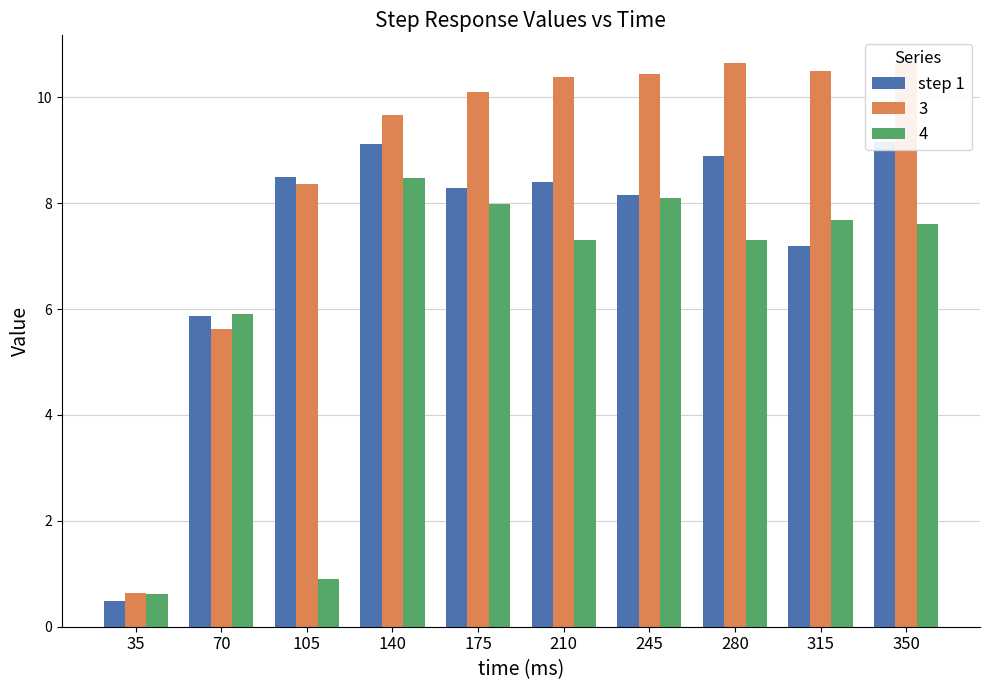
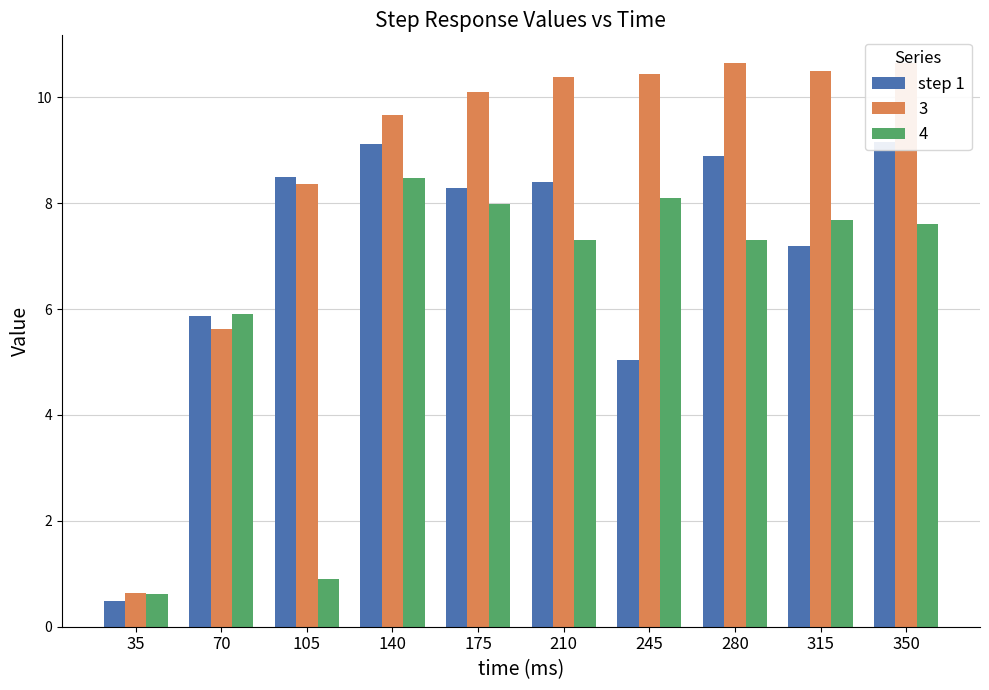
step 1, 245: 8.2 -> 5.0
